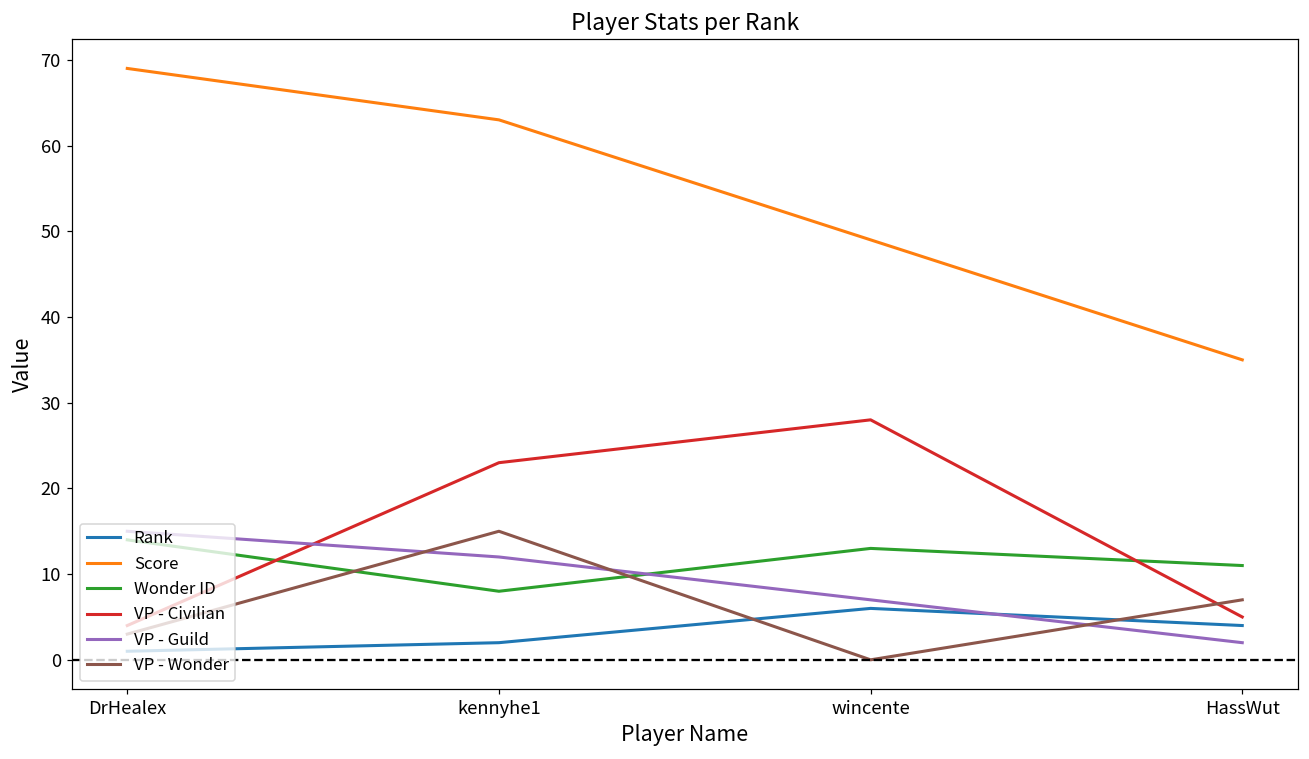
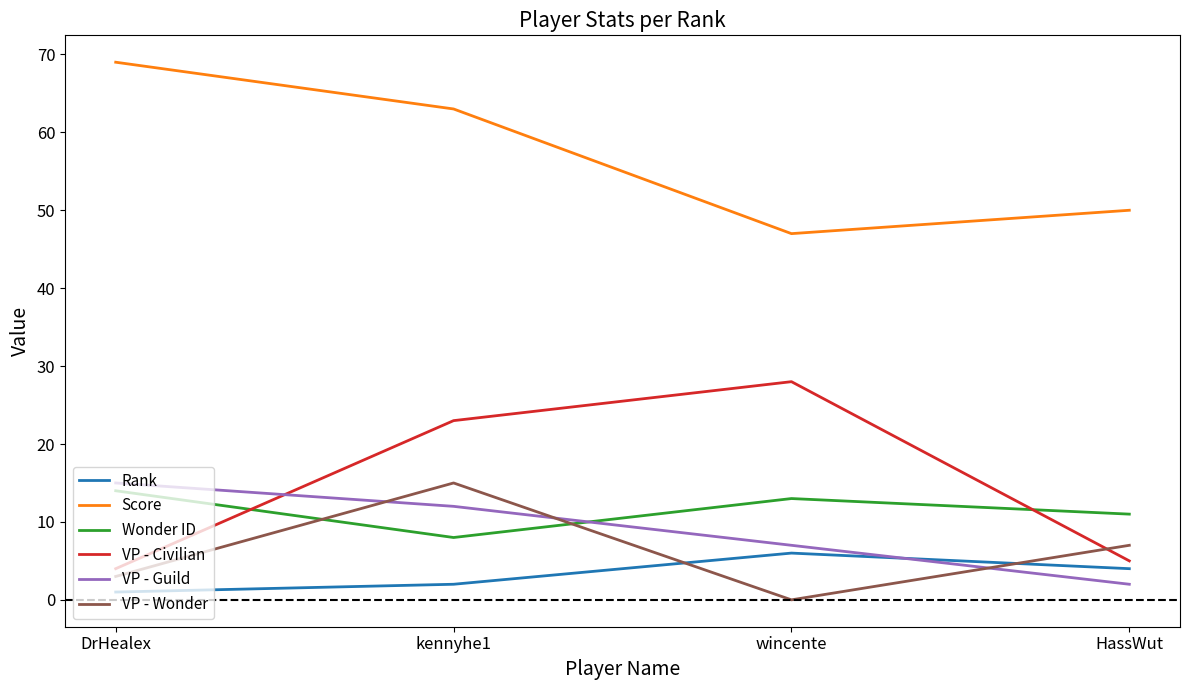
Score, wincente: 49 -> 47
Score, HassWut: 35 -> 50
